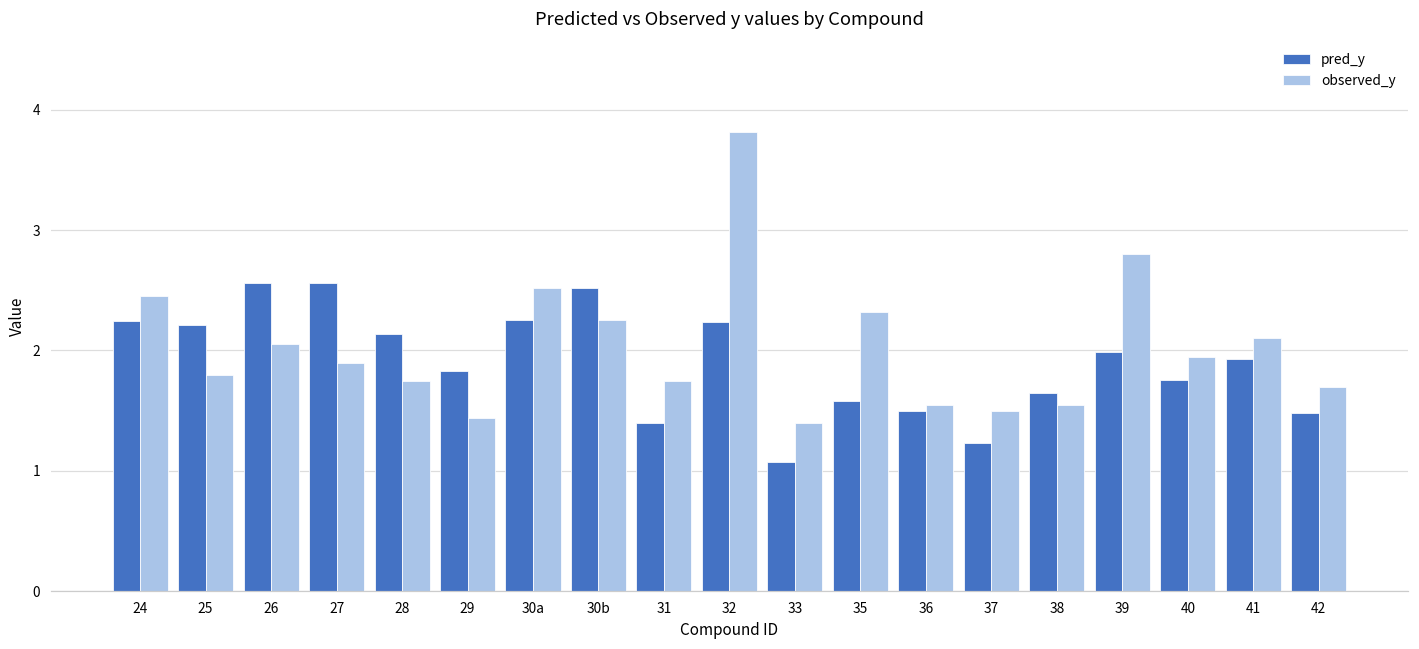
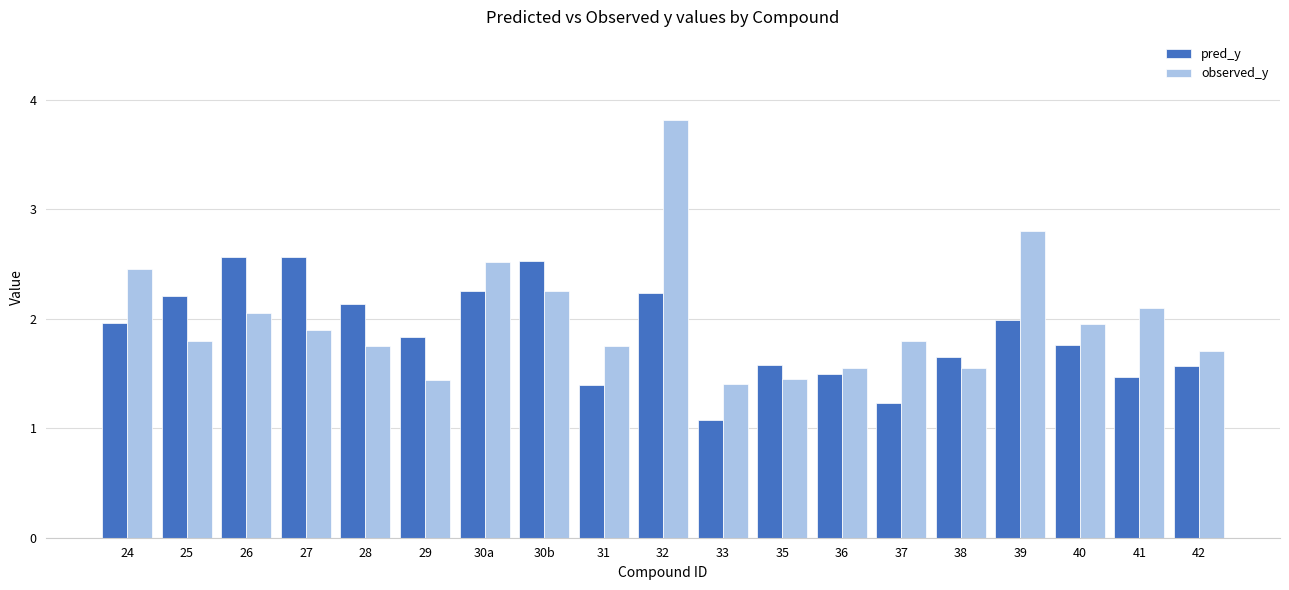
pred_y, 24: 2.25 -> 1.96
observed_y, 35: 2.32 -> 1.45
observed_y, 37: 1.5 -> 1.8
pred_y, 41: 1.93 -> 1.47
pred_y, 42: 1.49 -> 1.57
